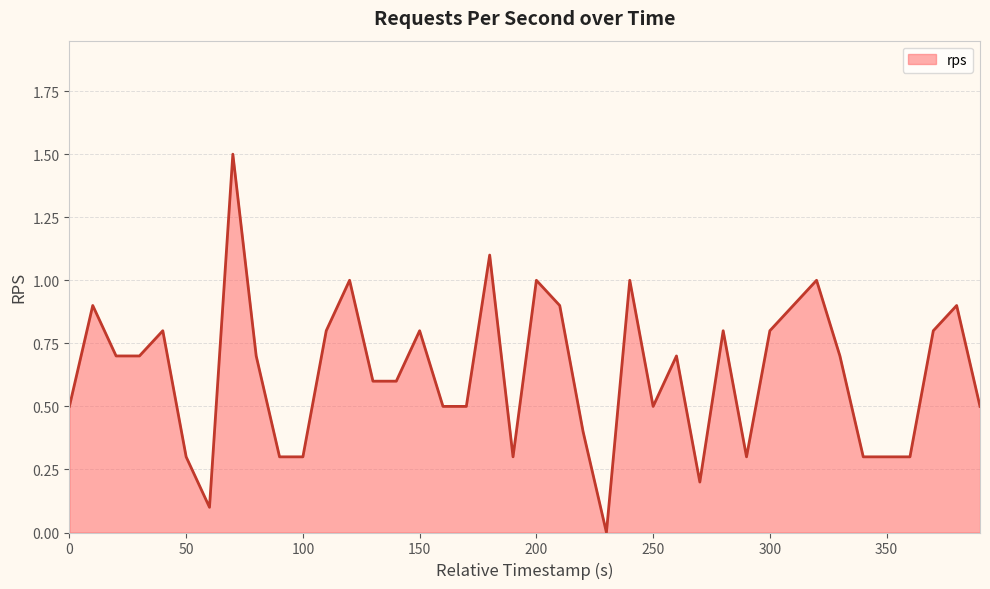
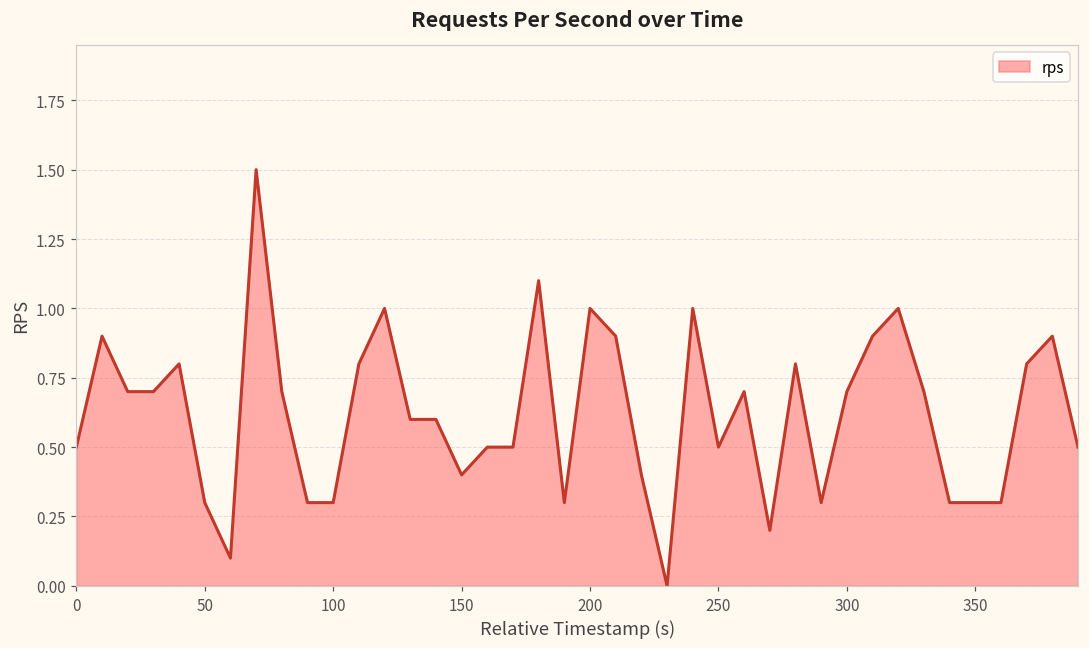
150: 0.8 -> 0.4
300: 0.8 -> 0.7
